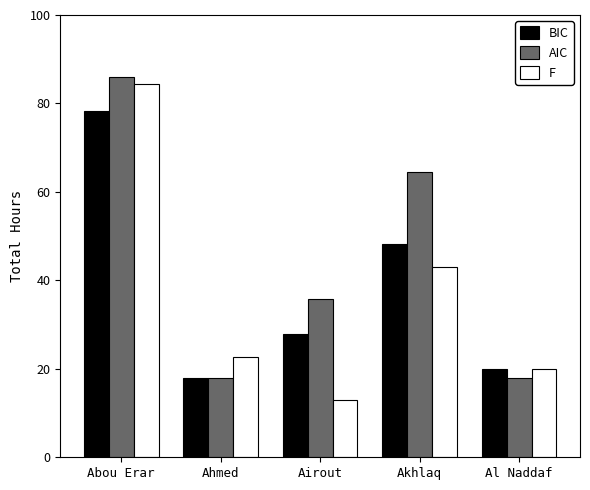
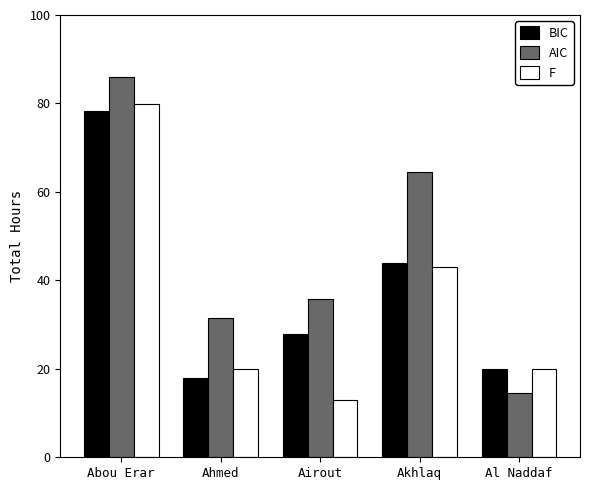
F, Abou Erar: 85 -> 80
AIC, Ahmed: 18 -> 32
F, Ahmed: 23 -> 20
BIC, Akhlaq: 48 -> 44
AIC, Al Naddaf: 18 -> 15
